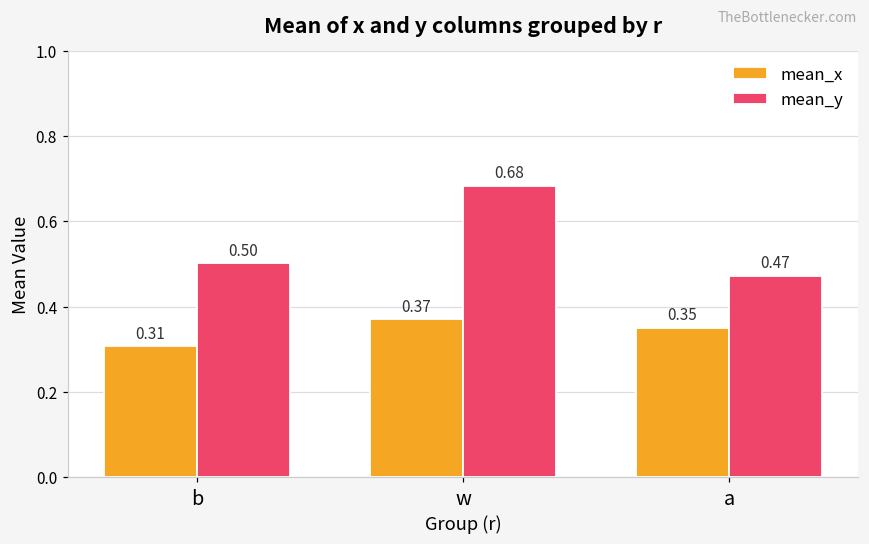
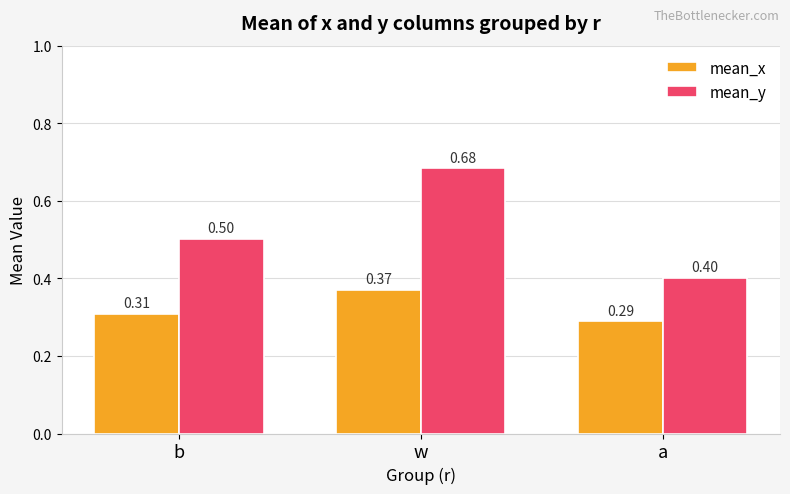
mean_x, a: 0.35 -> 0.29
mean_y, a: 0.47 -> 0.40
